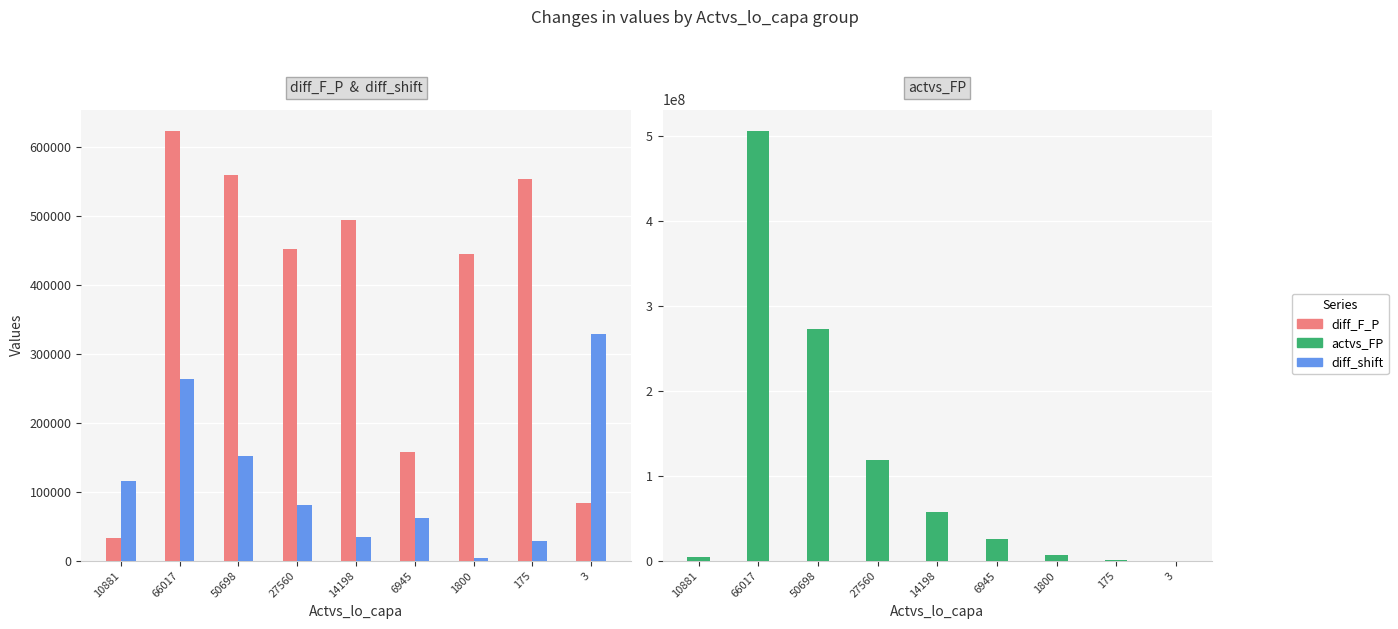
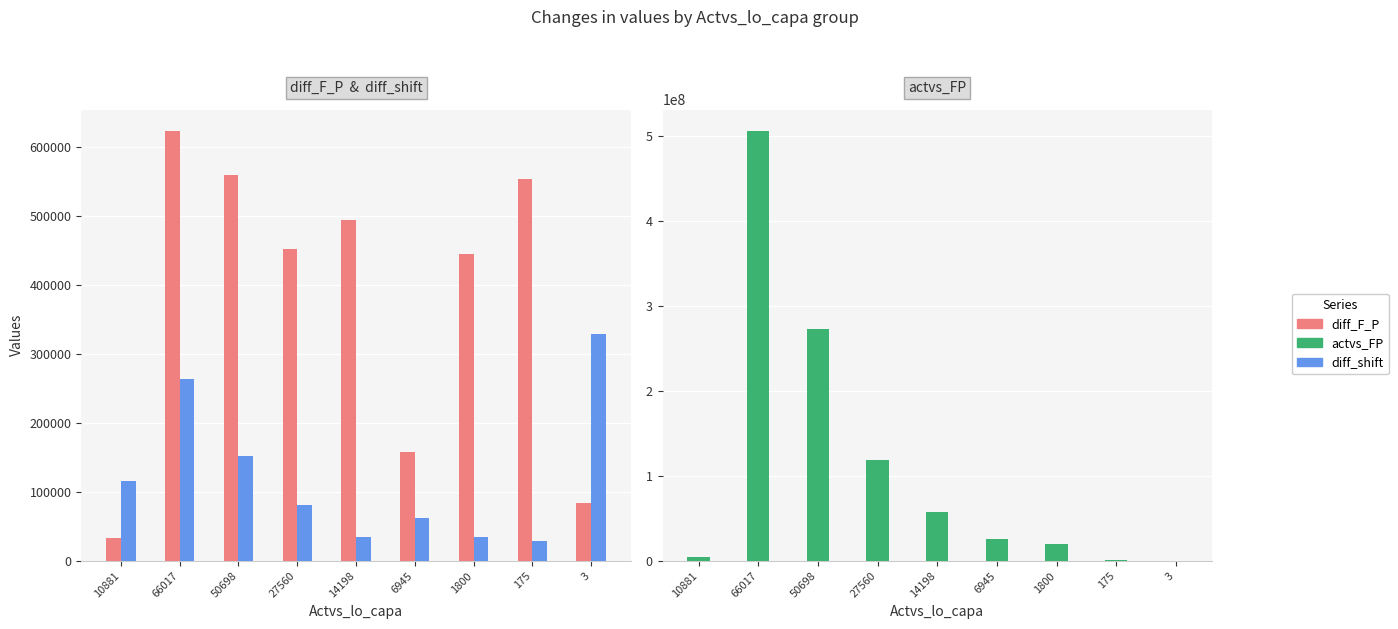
diff_F_P & diff_shift, diff_shift, 1800: 0 -> 30000
actvs_FP, 1800: 10000000 -> 20000000
